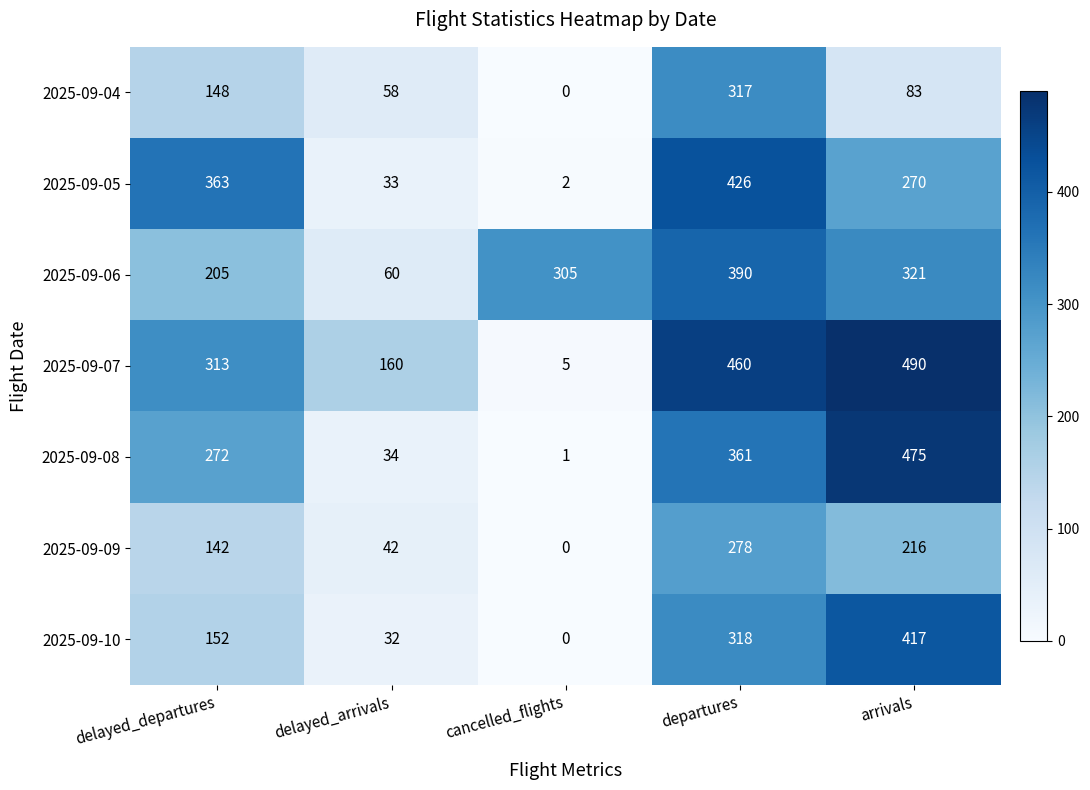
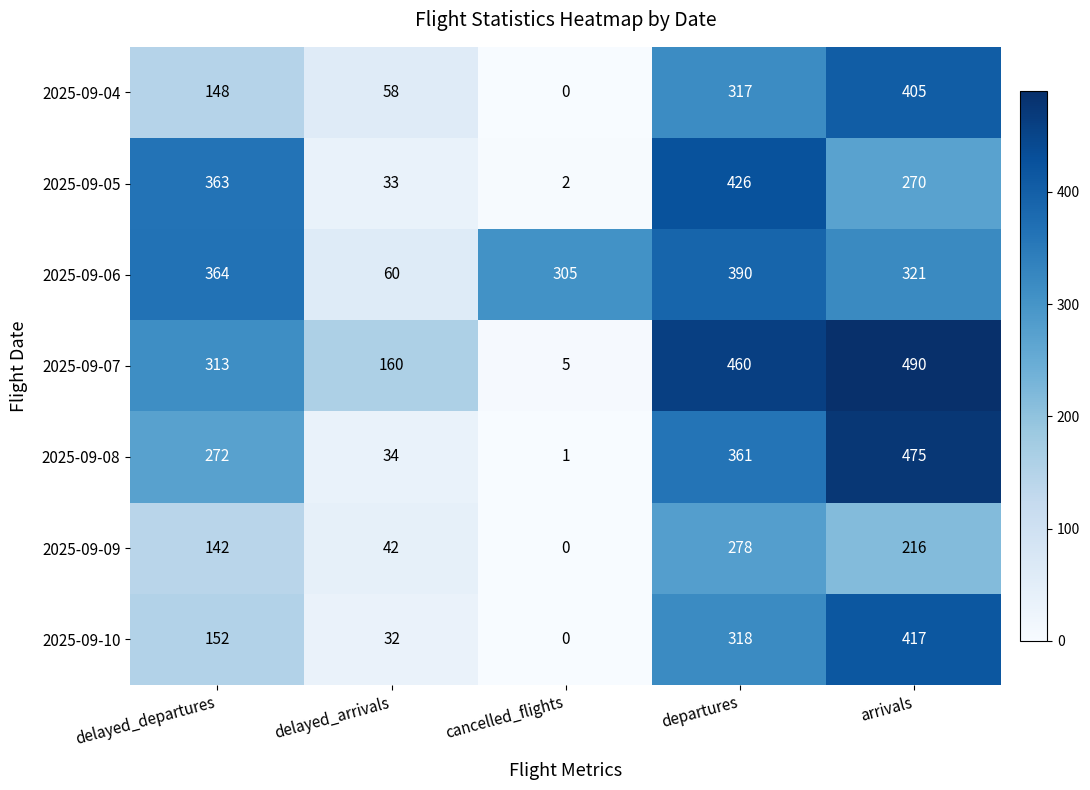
2025-09-04, arrivals: 83 -> 405
2025-09-06, delayed_departures: 205 -> 364
